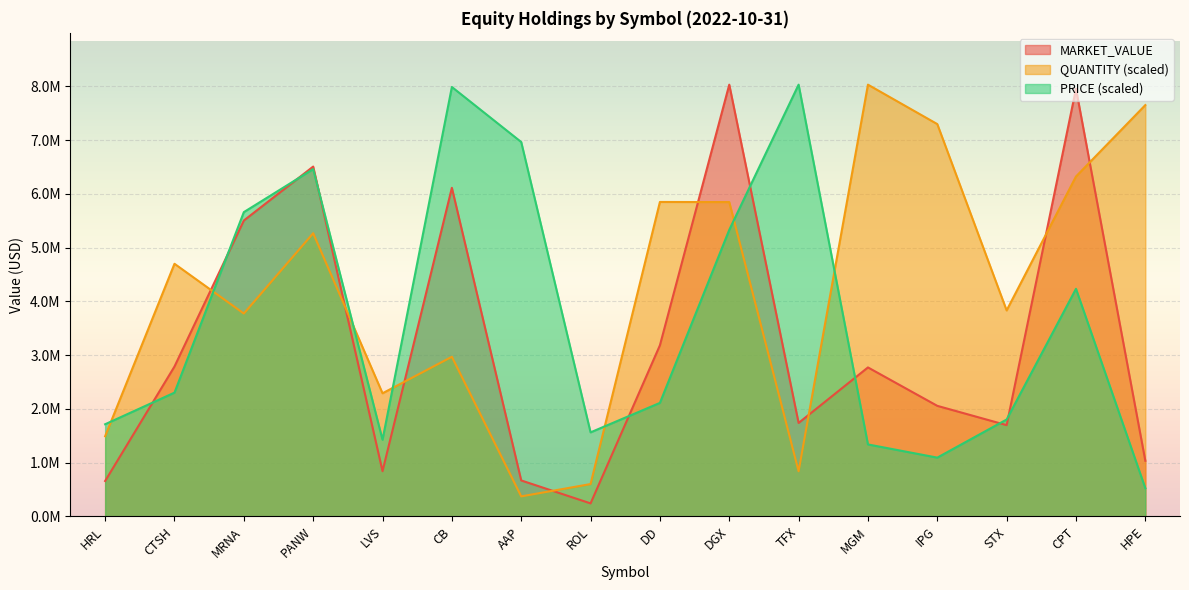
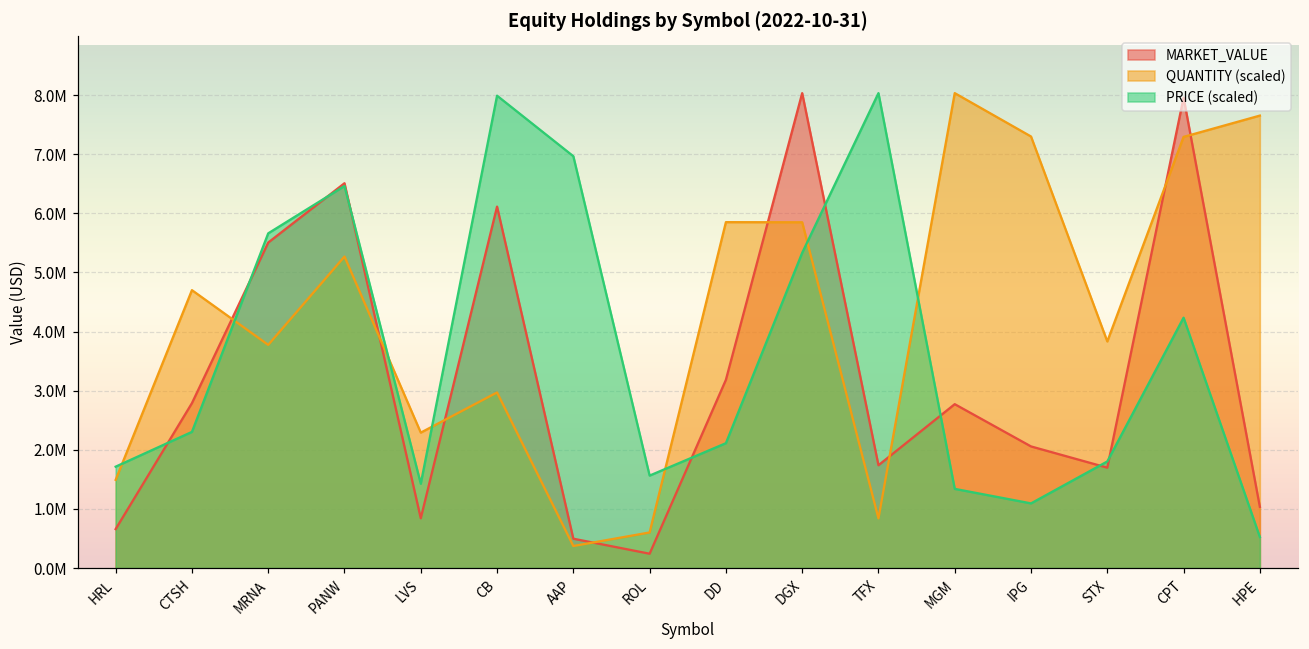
MARKET_VALUE, AAP: 700000 -> 500000
QUANTITY (scaled), CPT: 6300000 -> 7300000
